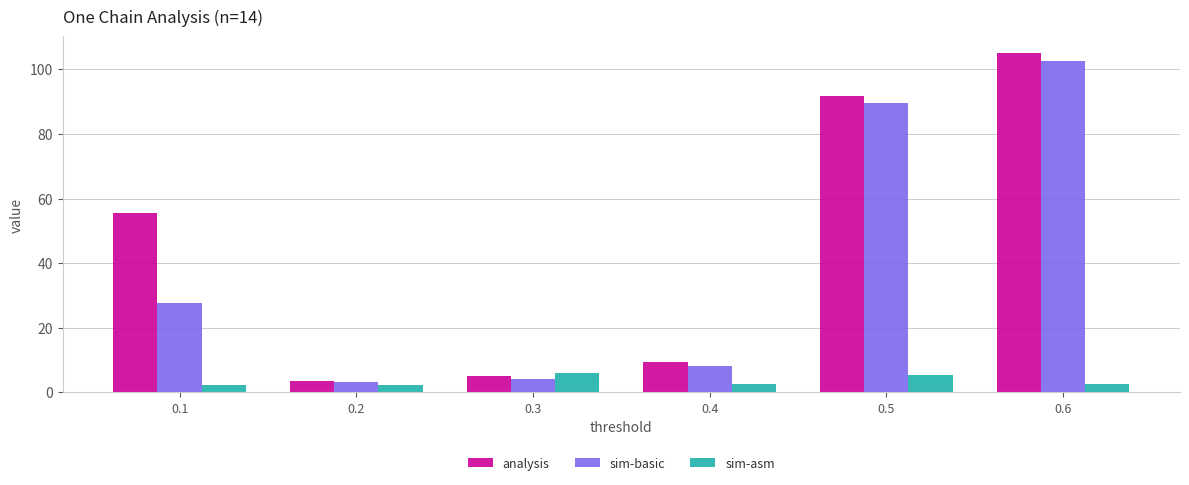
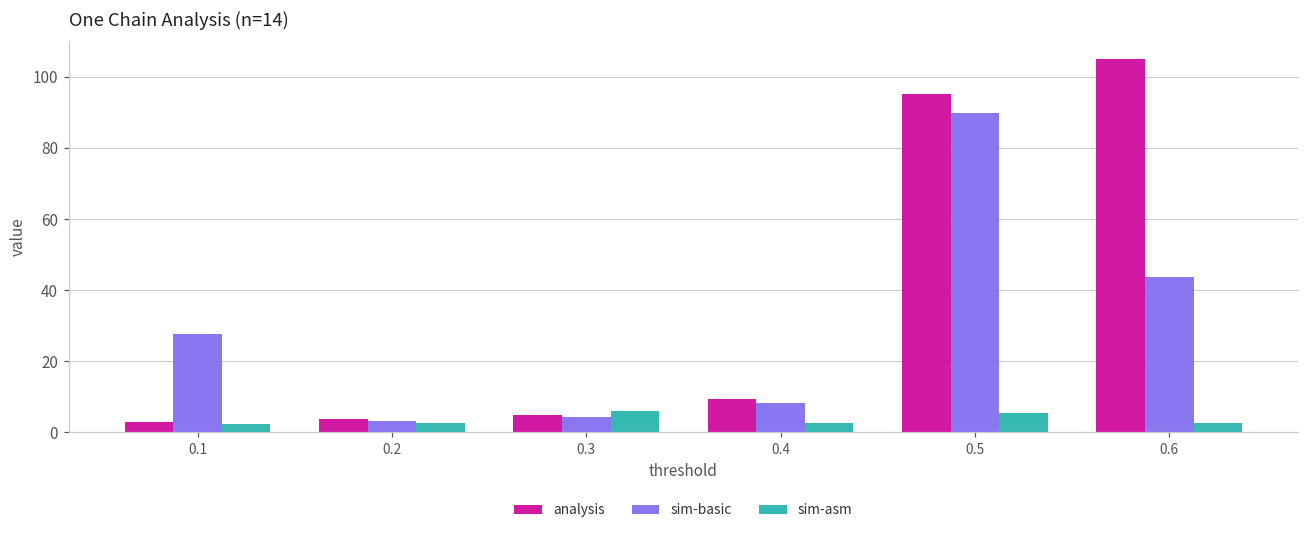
analysis, 0.1: 56 -> 3
analysis, 0.5: 92 -> 95
sim-basic, 0.6: 103 -> 44
